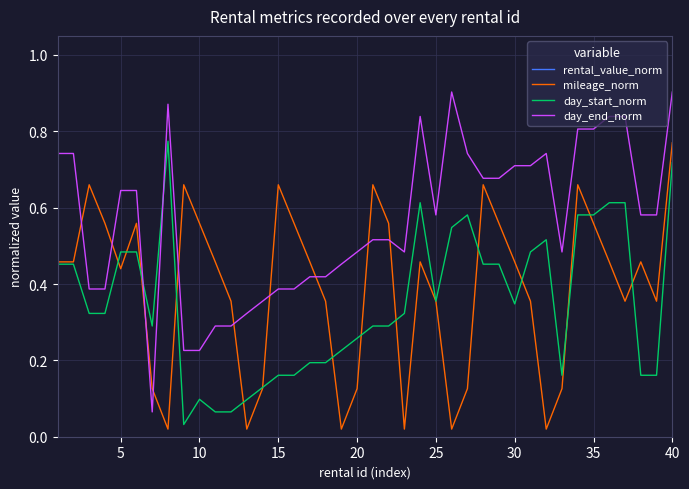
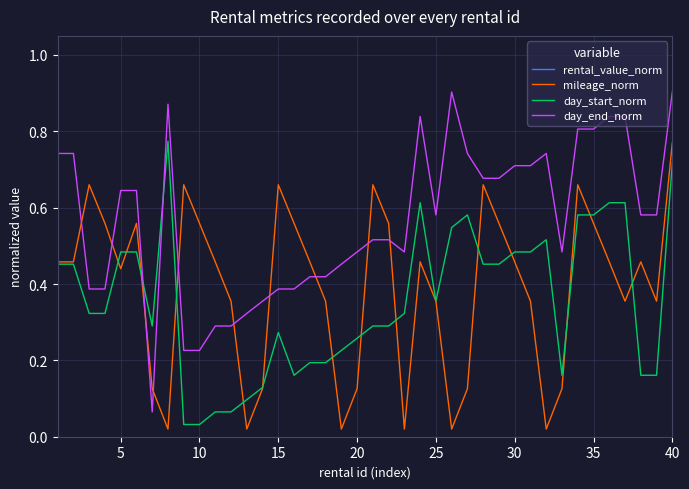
day_start_norm, 10: 0.10 -> 0.03
day_start_norm, 15: 0.16 -> 0.27
day_start_norm, 30: 0.35 -> 0.48
